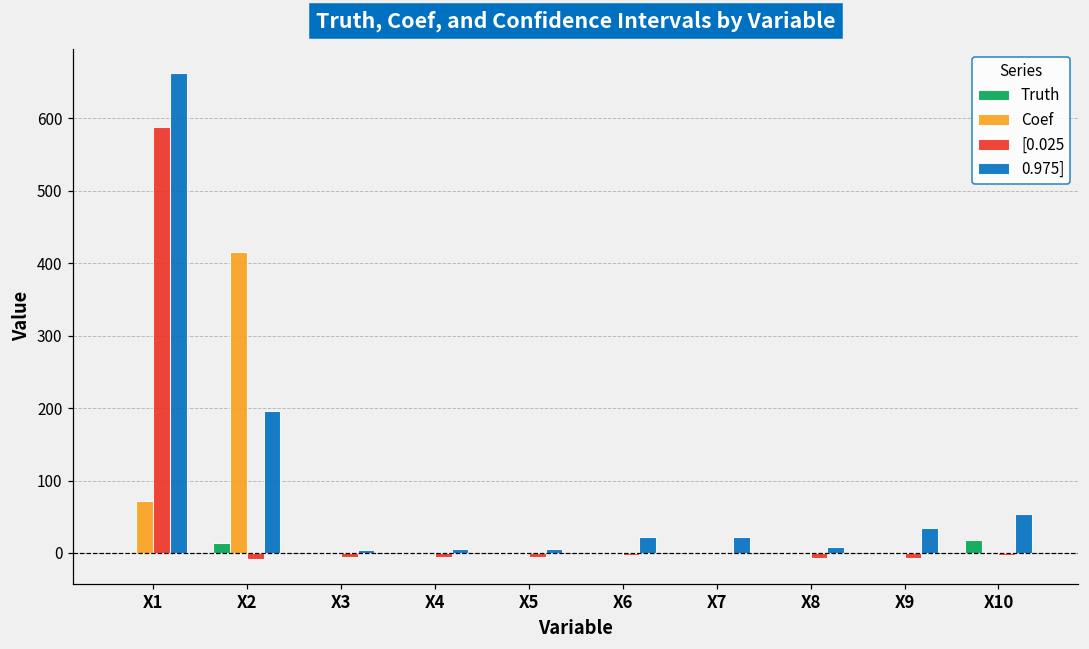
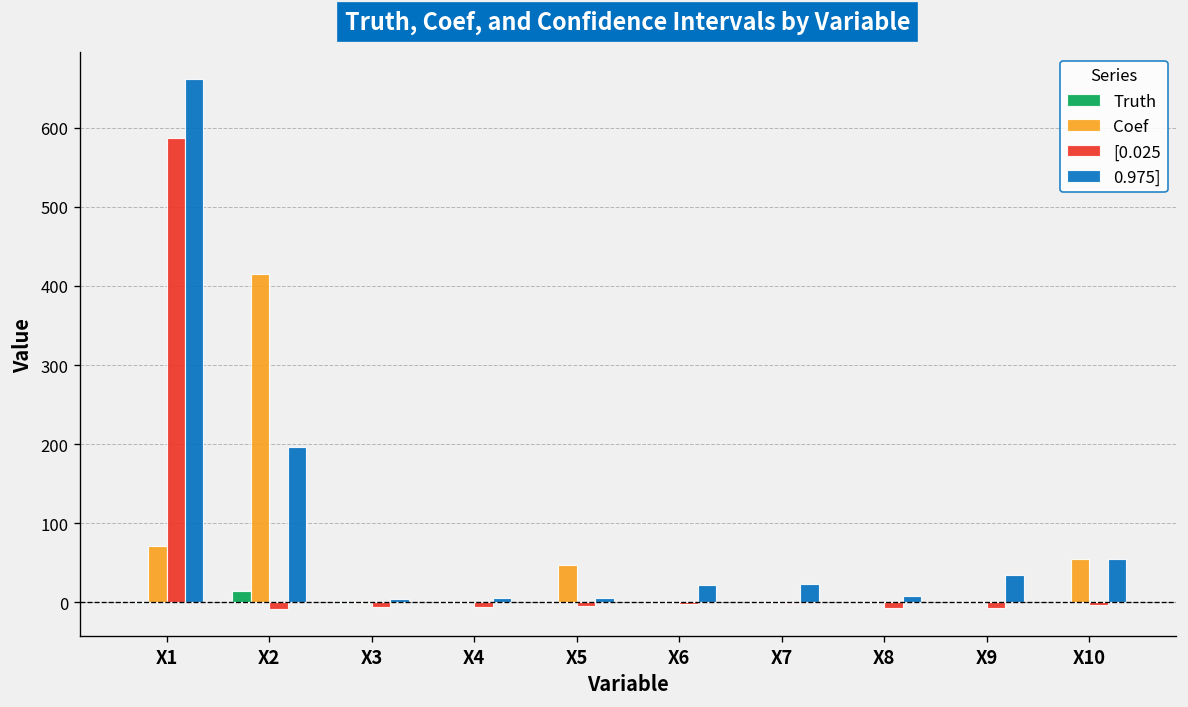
Coef, X5: 0 -> 50
Truth, X10: 20 -> 0
Coef, X10: 0 -> 50
